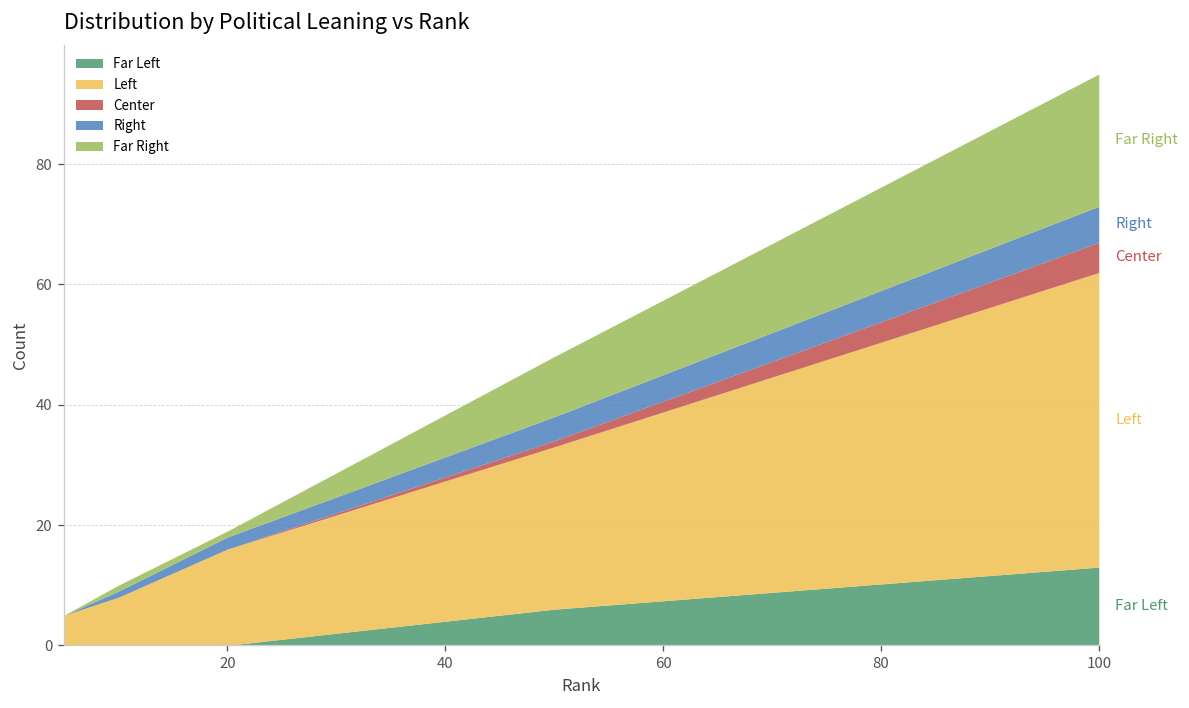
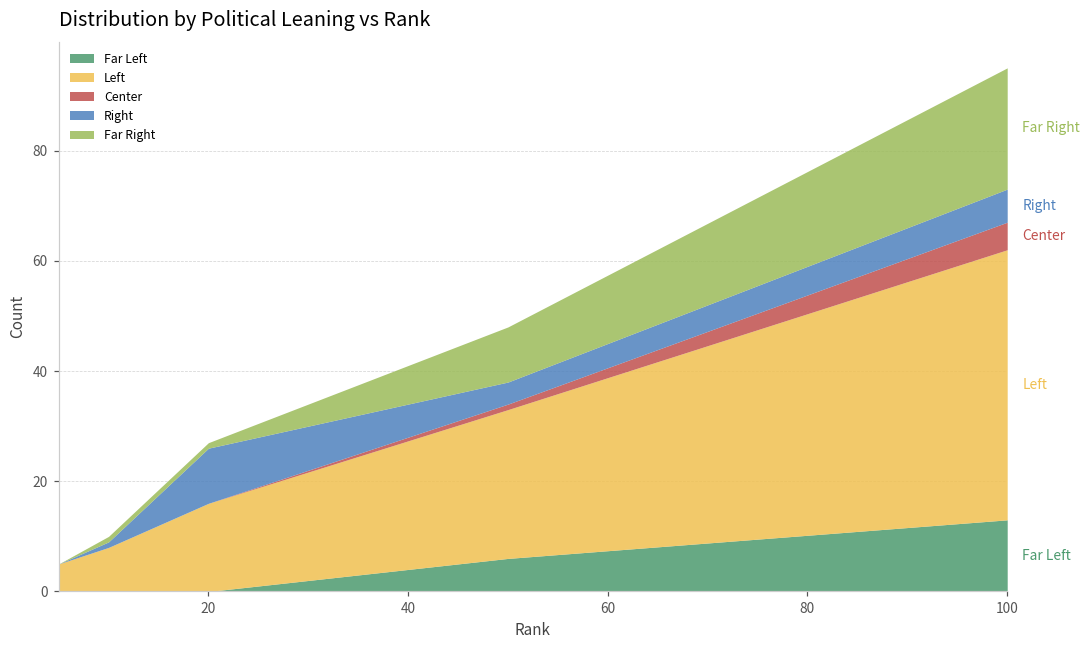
Right, 20: 2 -> 10
